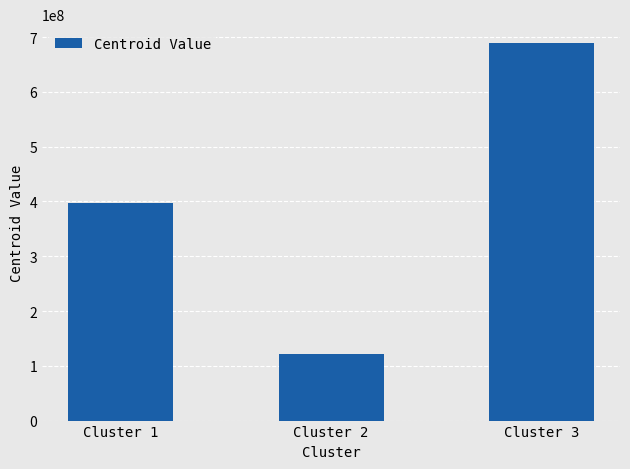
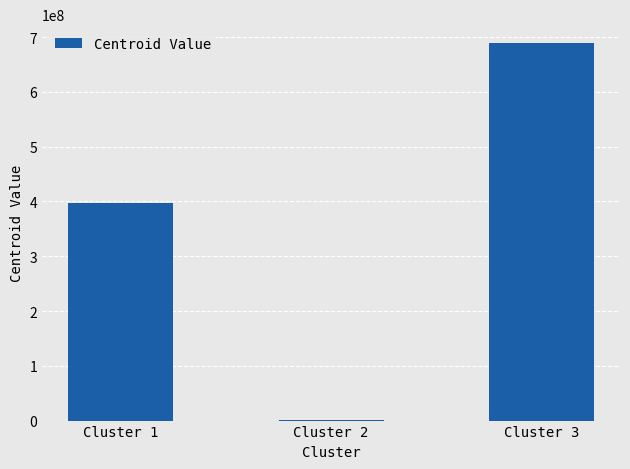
Cluster 2: 120000000 -> 0
